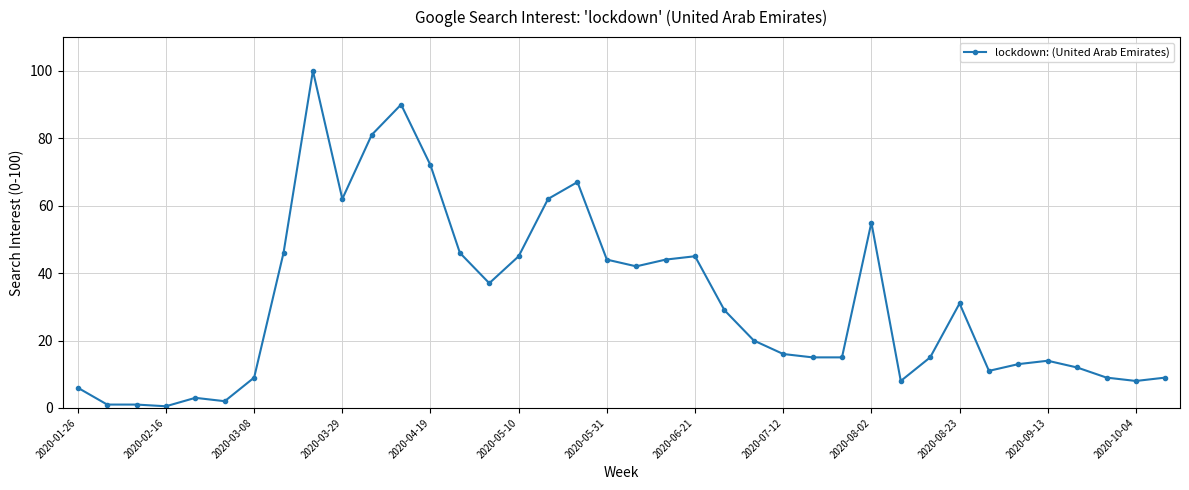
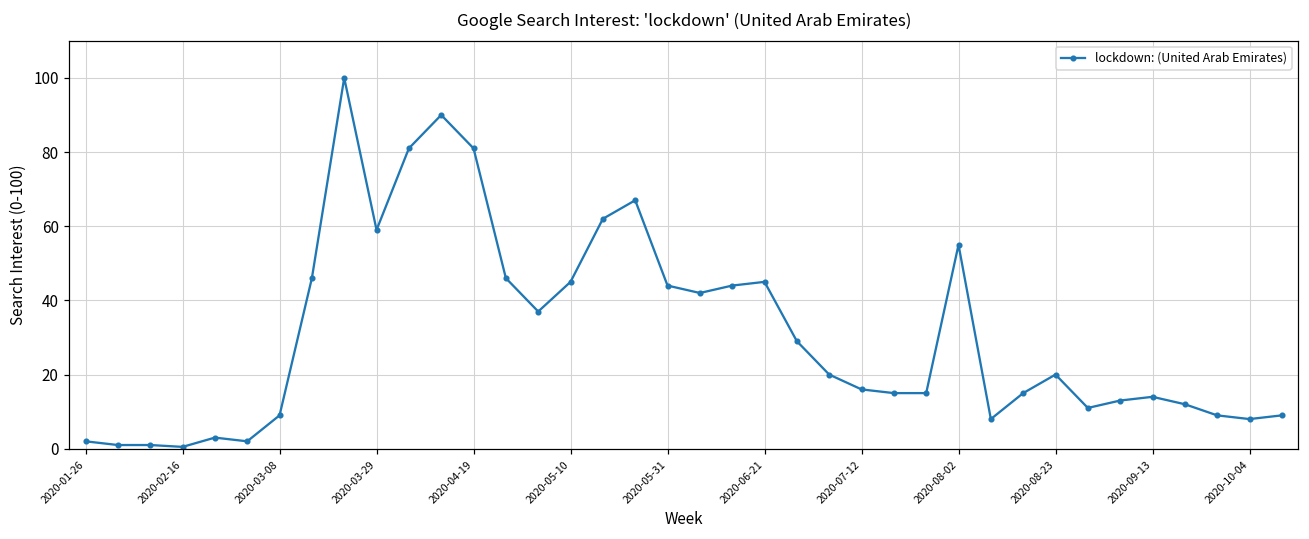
2020-01-26: 6 -> 2
2020-03-29: 62 -> 59
2020-04-19: 72 -> 81
2020-08-23: 31 -> 20
